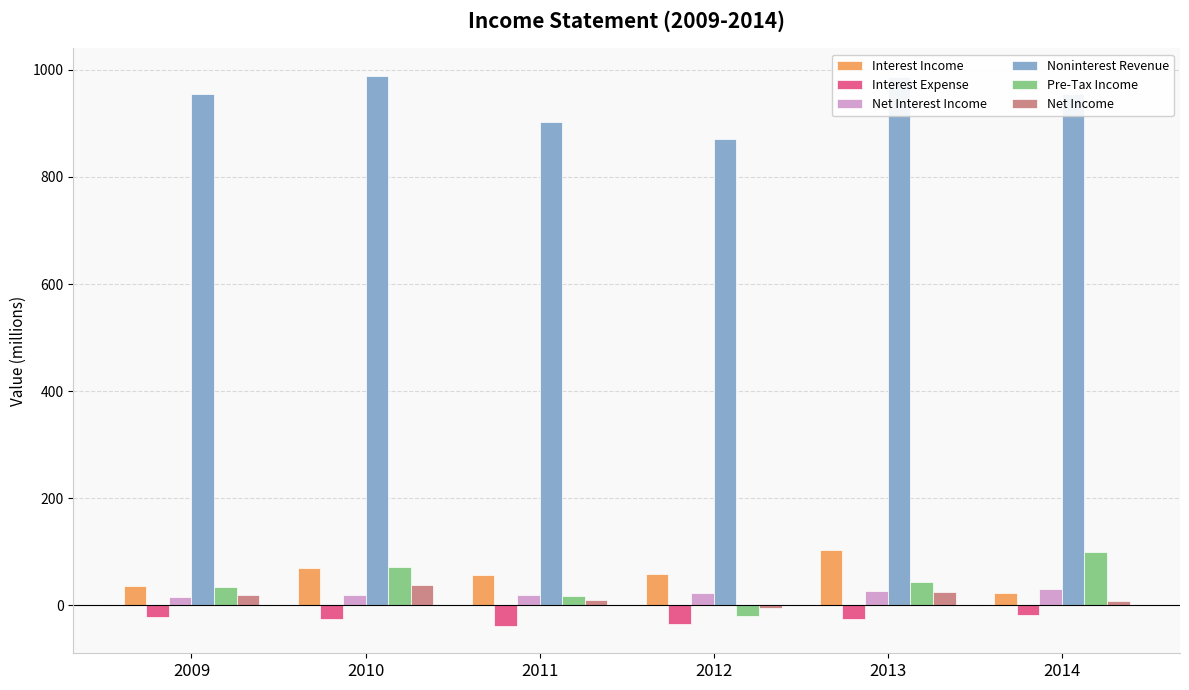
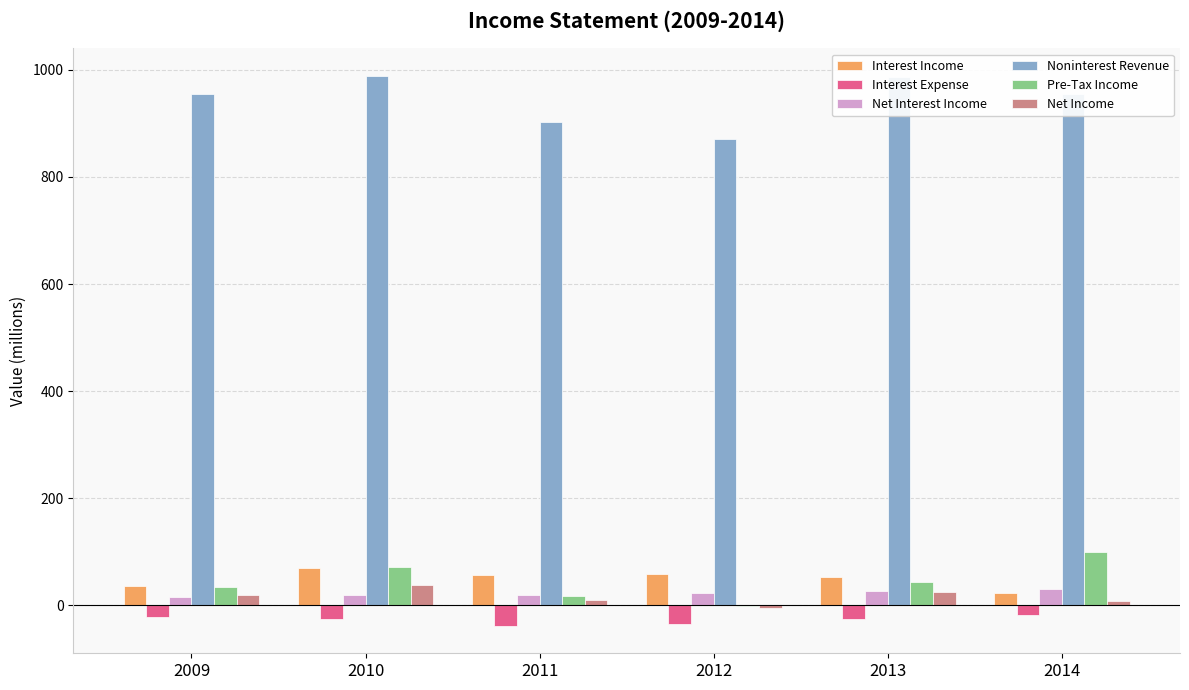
Pre-Tax Income, 2012: -20 -> 0
Interest Income, 2013: 100 -> 50
